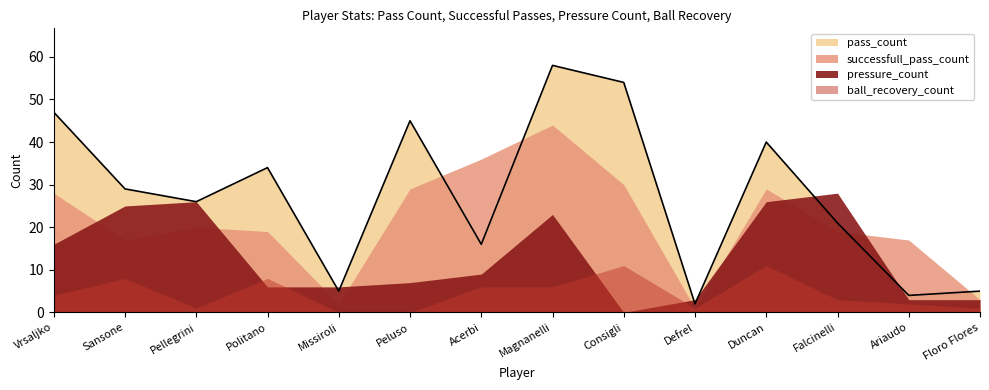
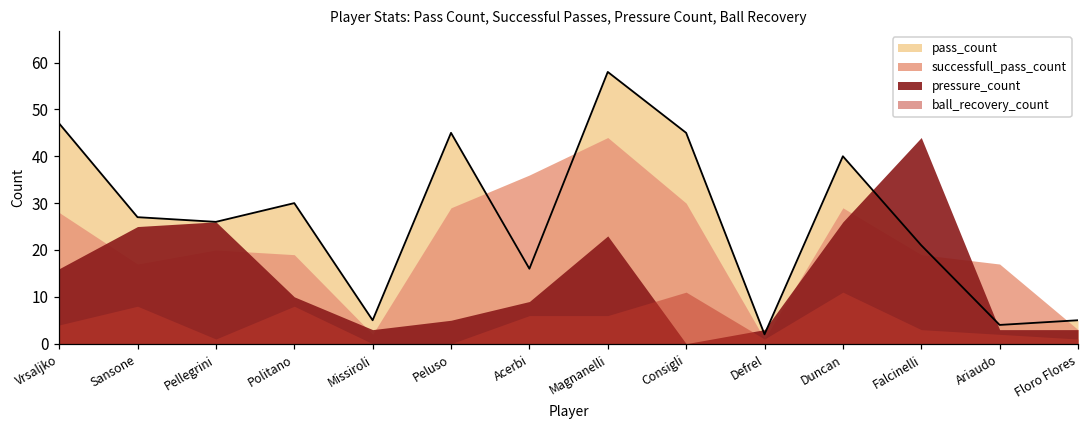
pass_count, Sansone: 29 -> 27
pass_count, Politano: 34 -> 30
pressure_count, Politano: 6 -> 10
pressure_count, Missiroli: 6 -> 3
pressure_count, Peluso: 7 -> 5
pass_count, Consigli: 54 -> 45
pressure_count, Falcinelli: 28 -> 44
